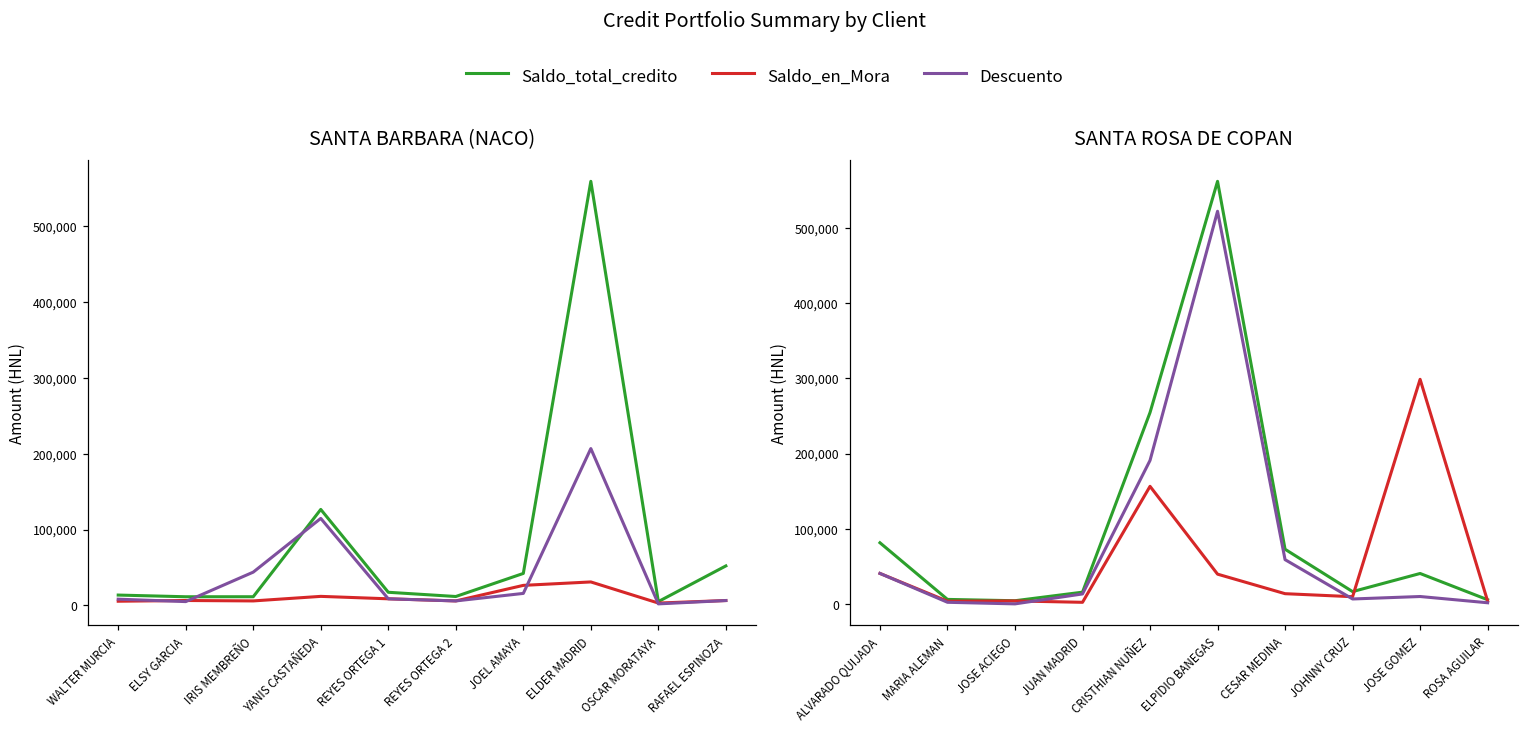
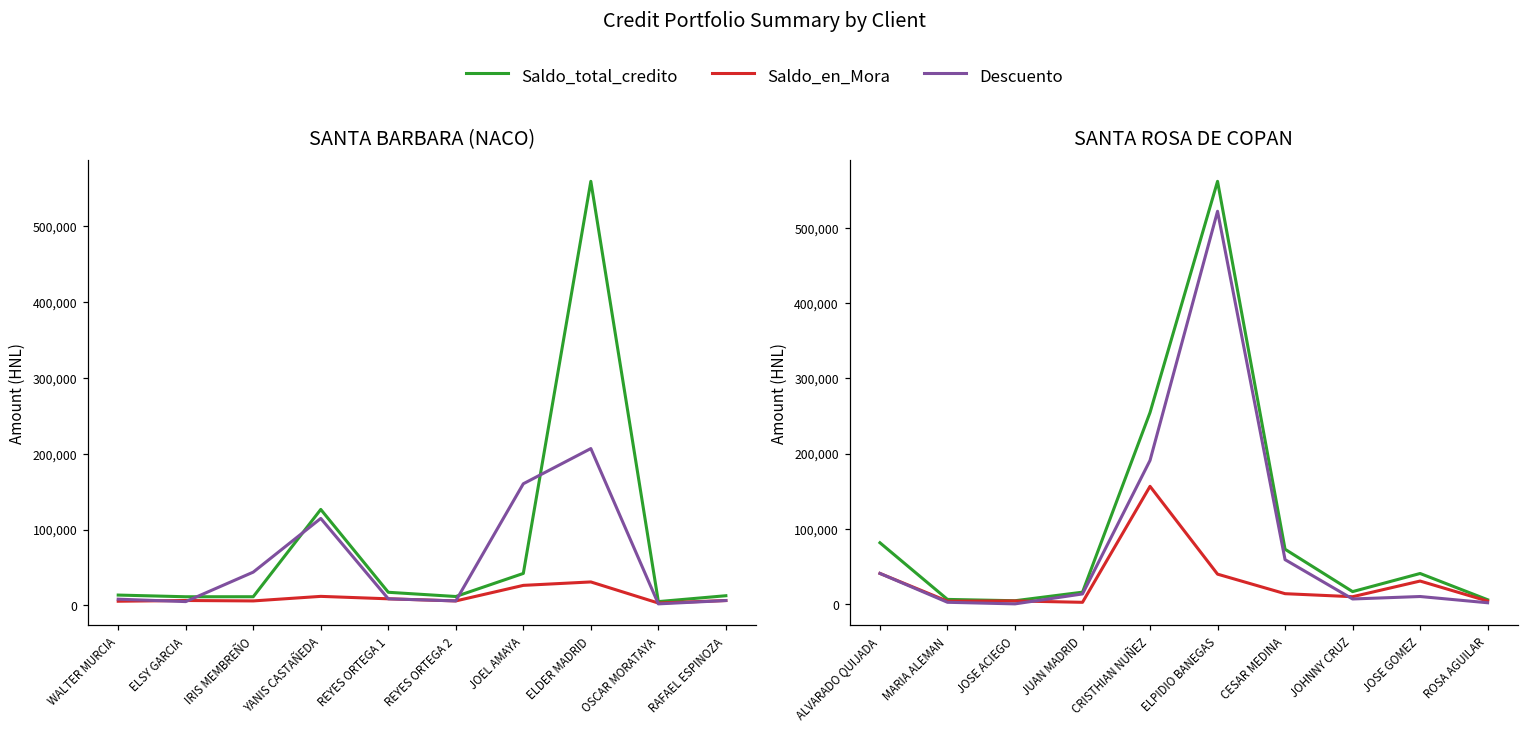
SANTA BARBARA (NACO), Descuento, JOEL AMAYA: 20,000 -> 160,000
SANTA BARBARA (NACO), Saldo_total_credito, RAFAEL ESPINOZA: 50,000 -> 10,000
SANTA ROSA DE COPAN, Saldo_en_Mora, JOSE GOMEZ: 300,000 -> 30,000
